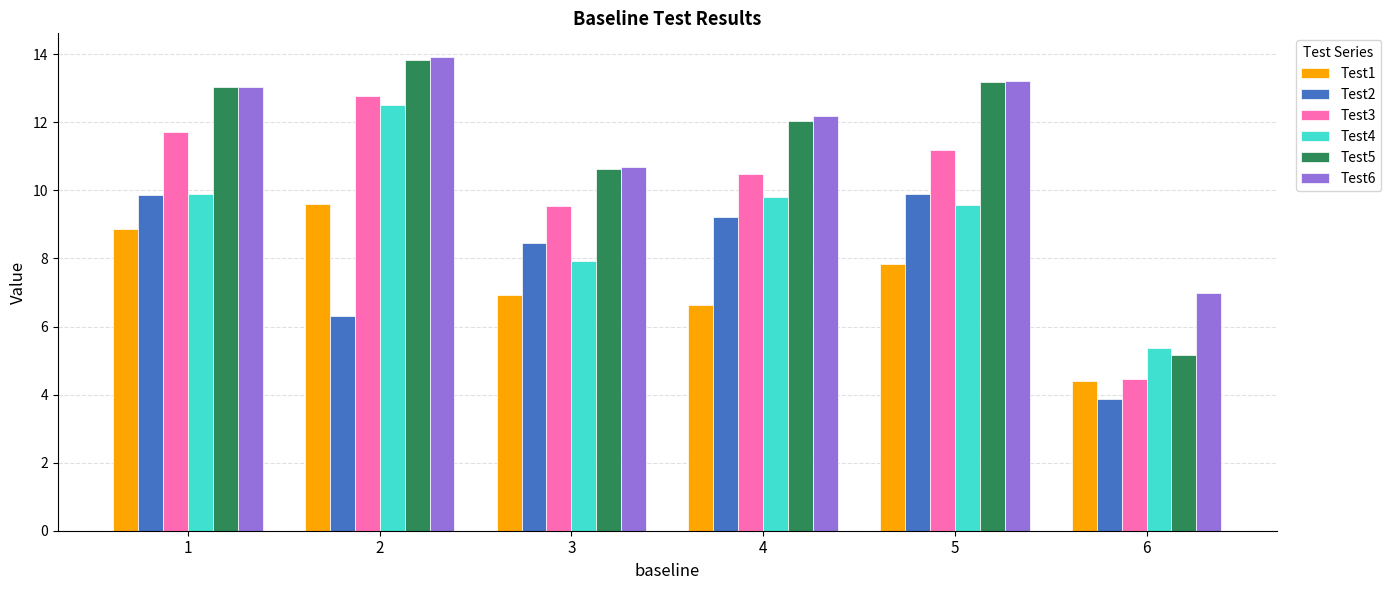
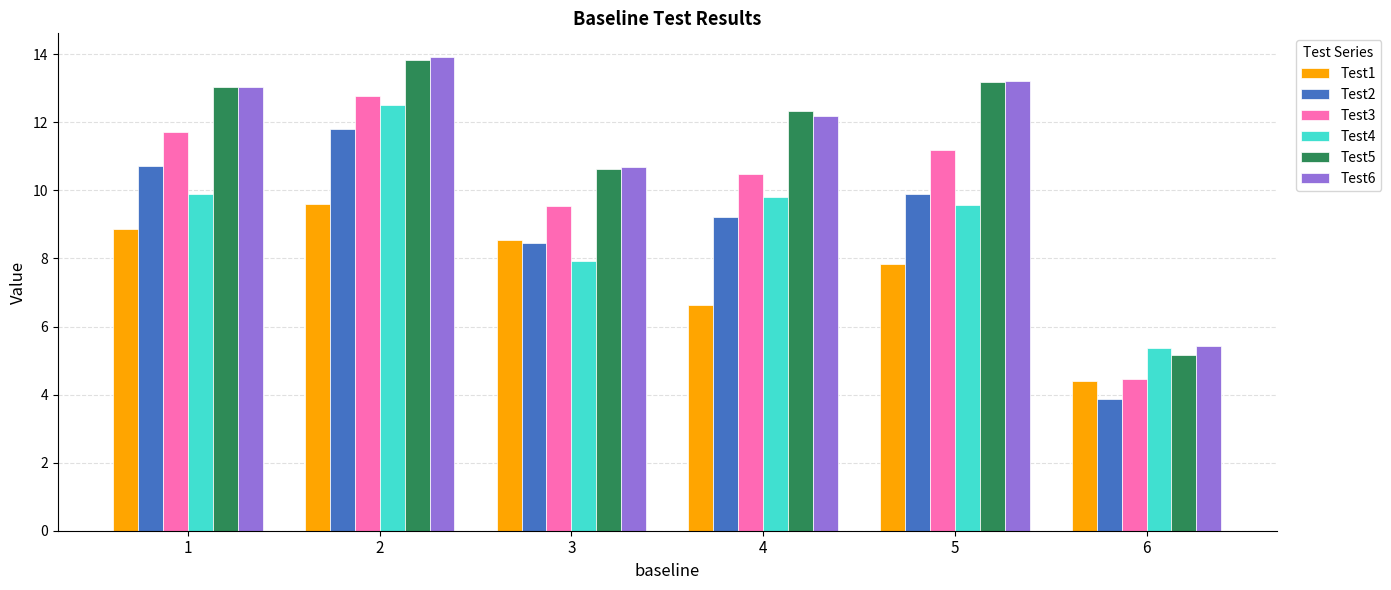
Test2, 1: 9.9 -> 10.7
Test2, 2: 6.3 -> 11.8
Test1, 3: 6.9 -> 8.5
Test5, 4: 12.1 -> 12.3
Test6, 6: 7.0 -> 5.4
